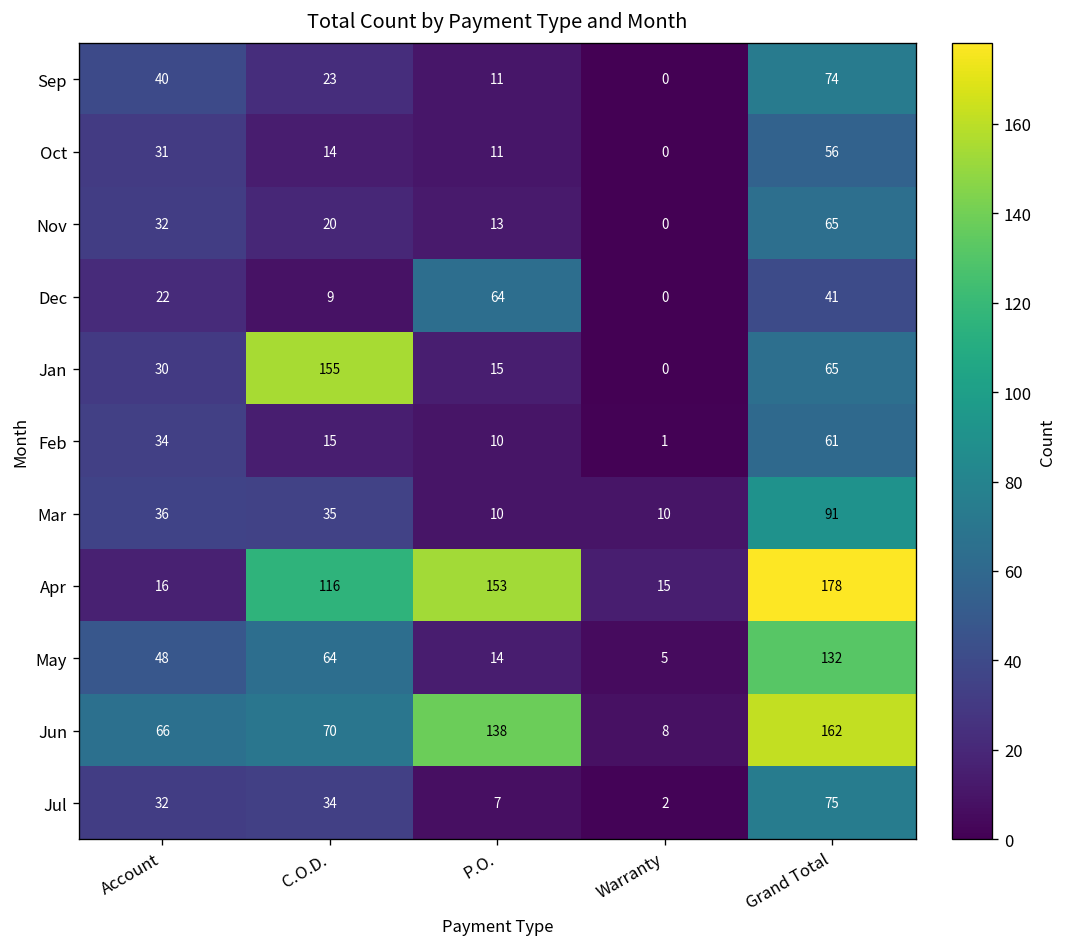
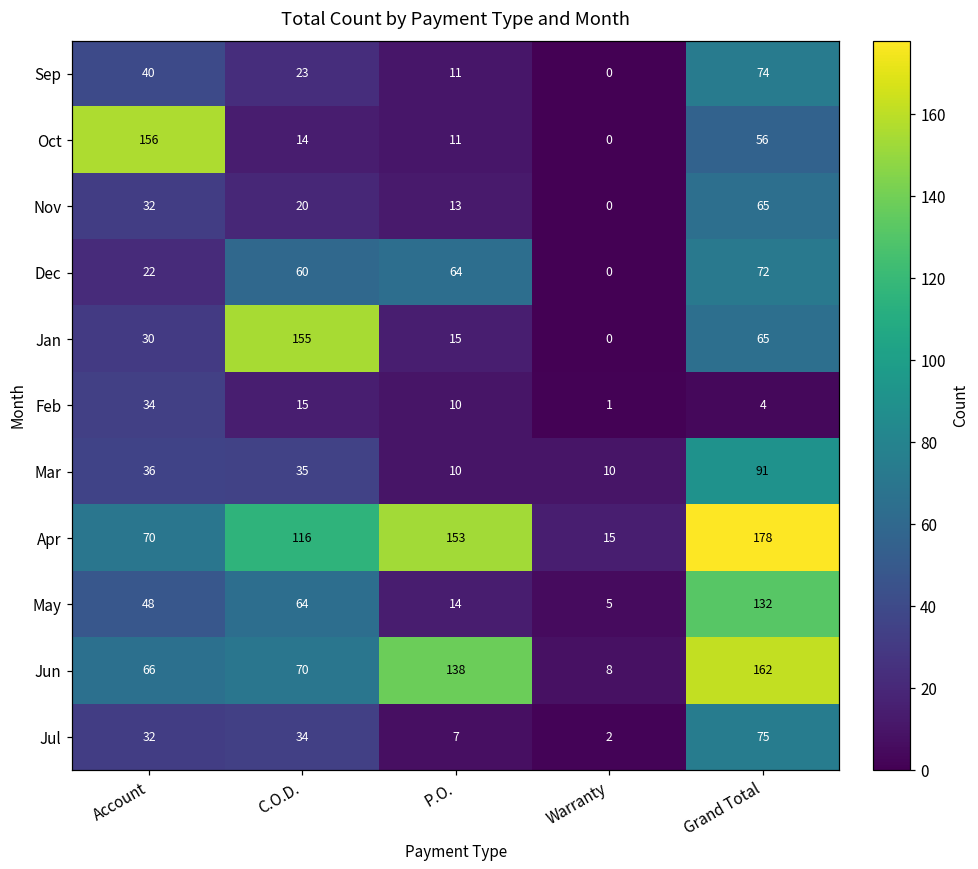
Oct, Account: 31 -> 156
Dec, C.O.D.: 9 -> 60
Dec, Grand Total: 41 -> 72
Feb, Grand Total: 61 -> 4
Apr, Account: 16 -> 70
